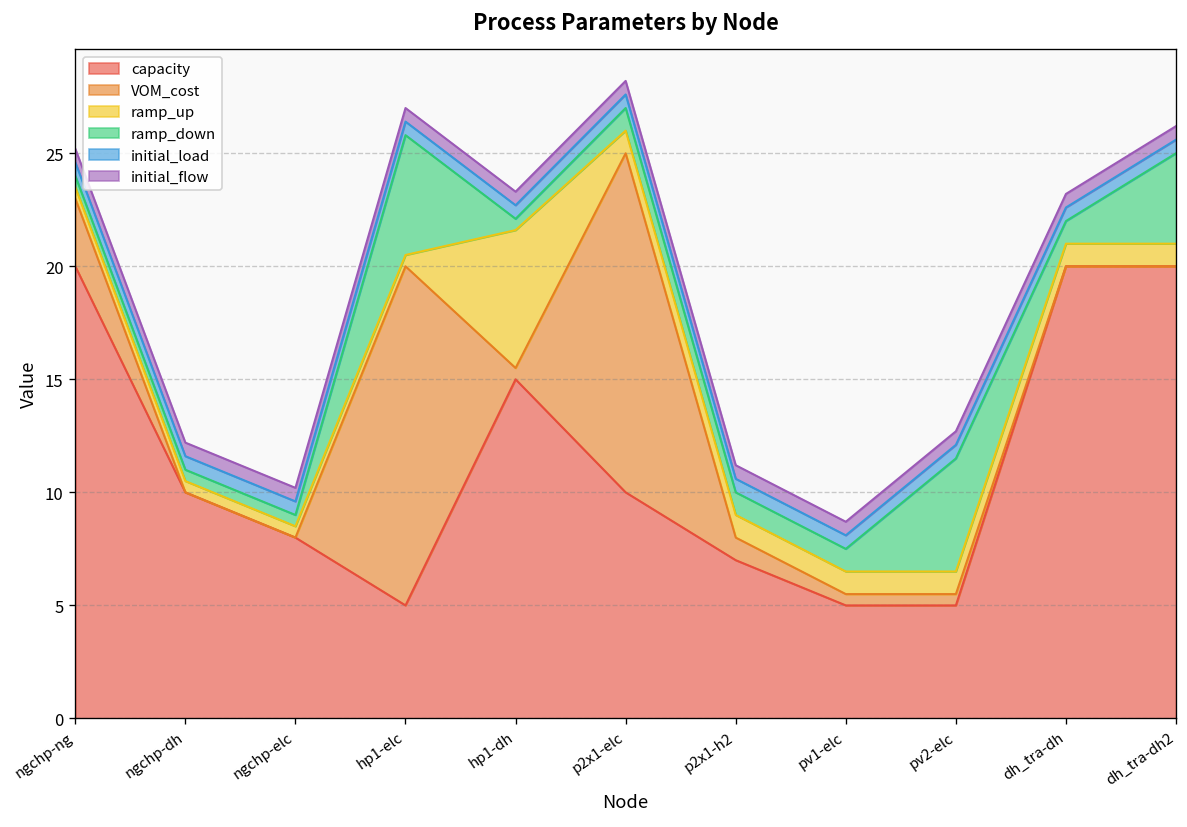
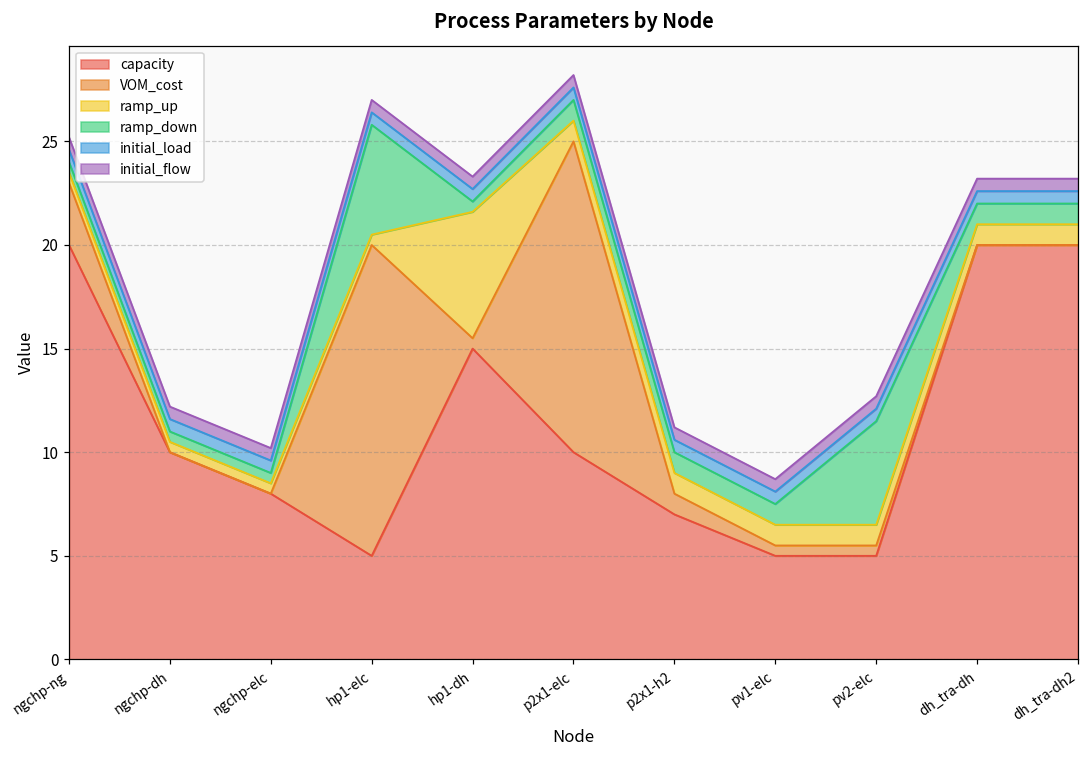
ramp_down, dh_tra-dh2: 4 -> 1
